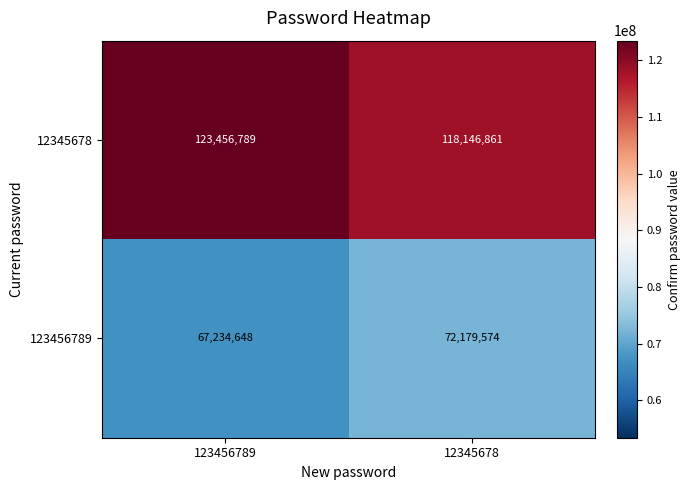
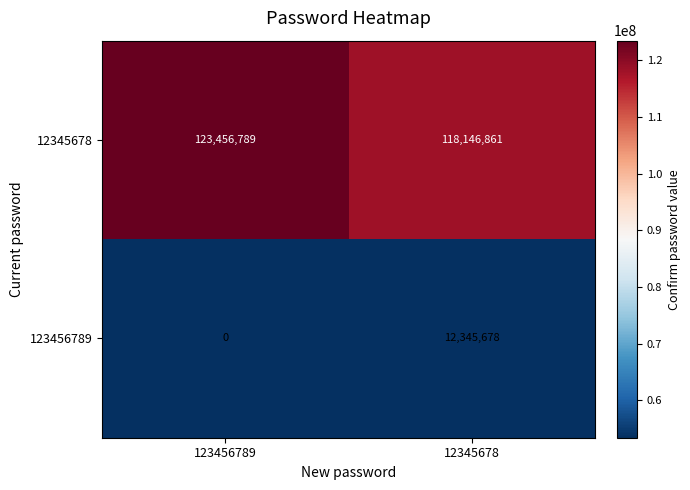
123456789, 123456789: 67,234,648 -> 0
123456789, 12345678: 72,179,574 -> 12,345,678
